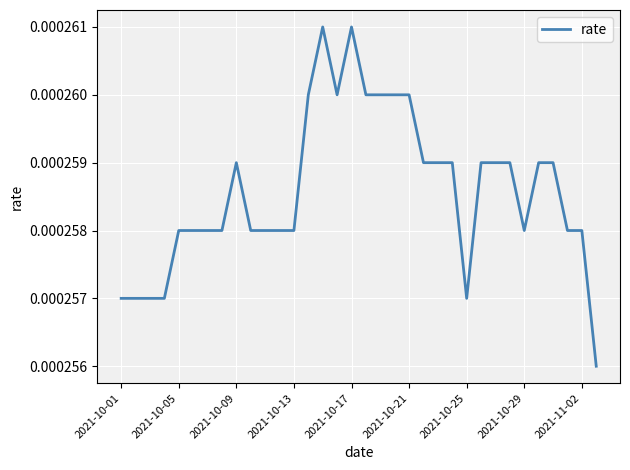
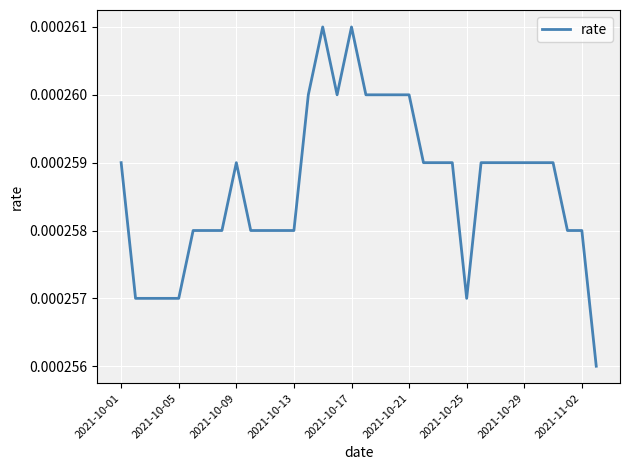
2021-10-01: 0.000257 -> 0.000259
2021-10-05: 0.000258 -> 0.000257
2021-10-29: 0.000258 -> 0.000259
